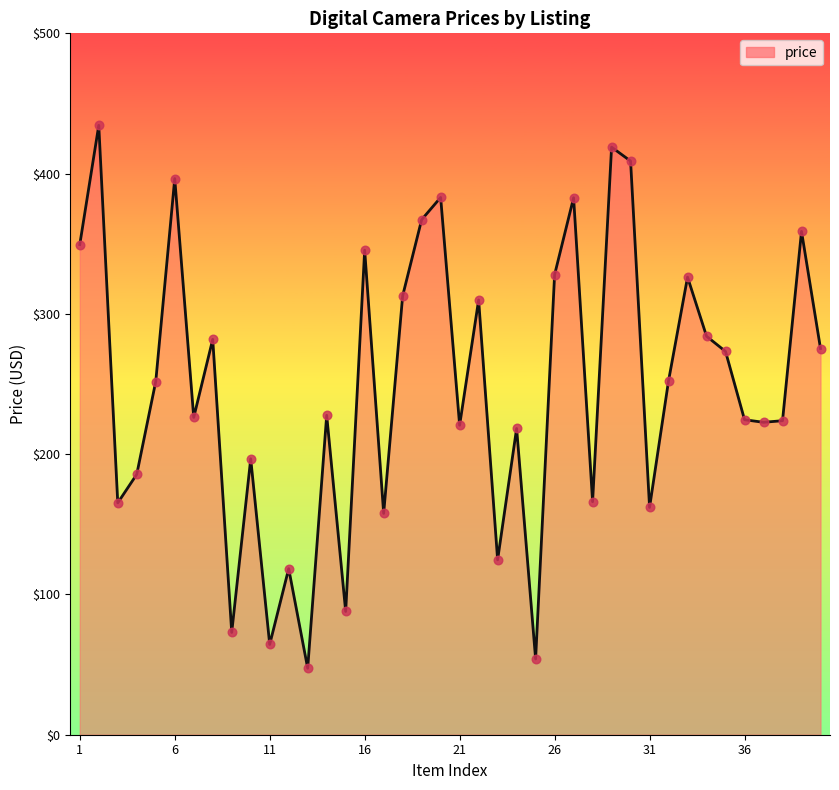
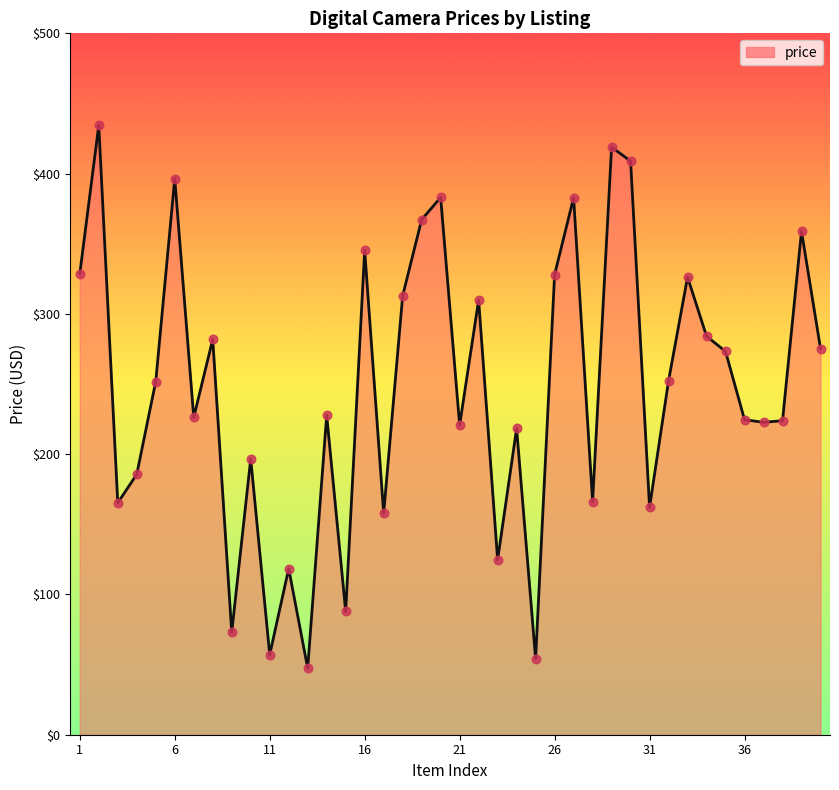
1: $349 -> $329
11: $64 -> $57
